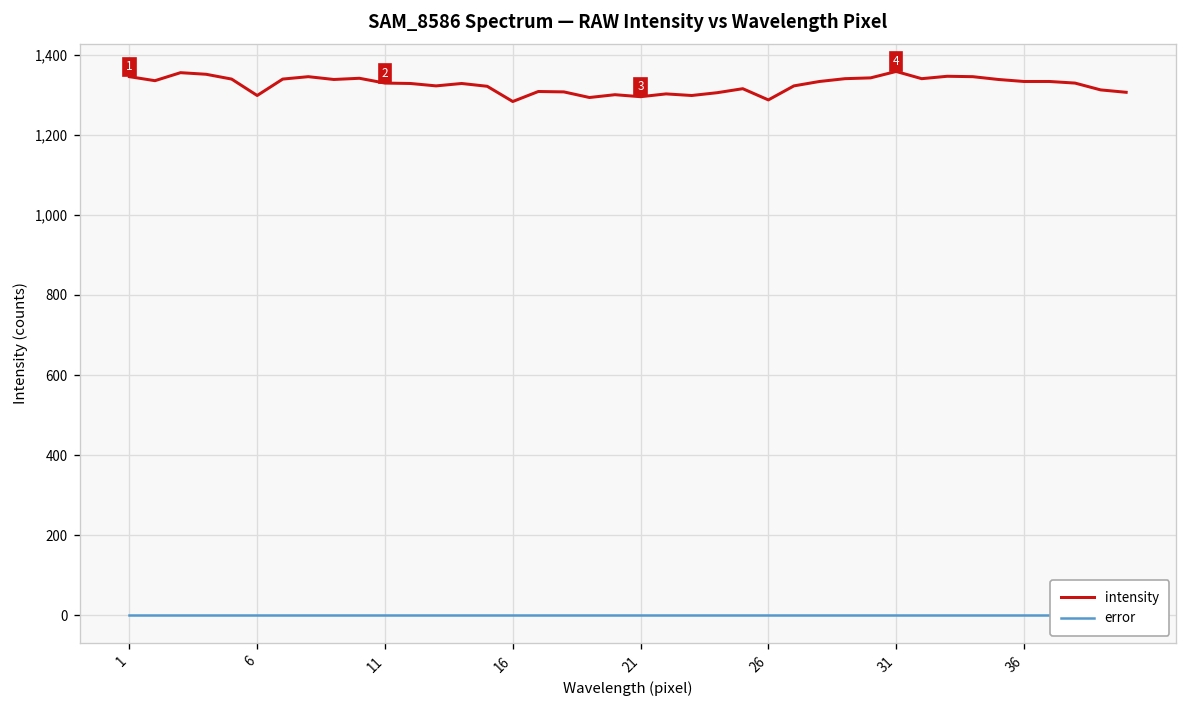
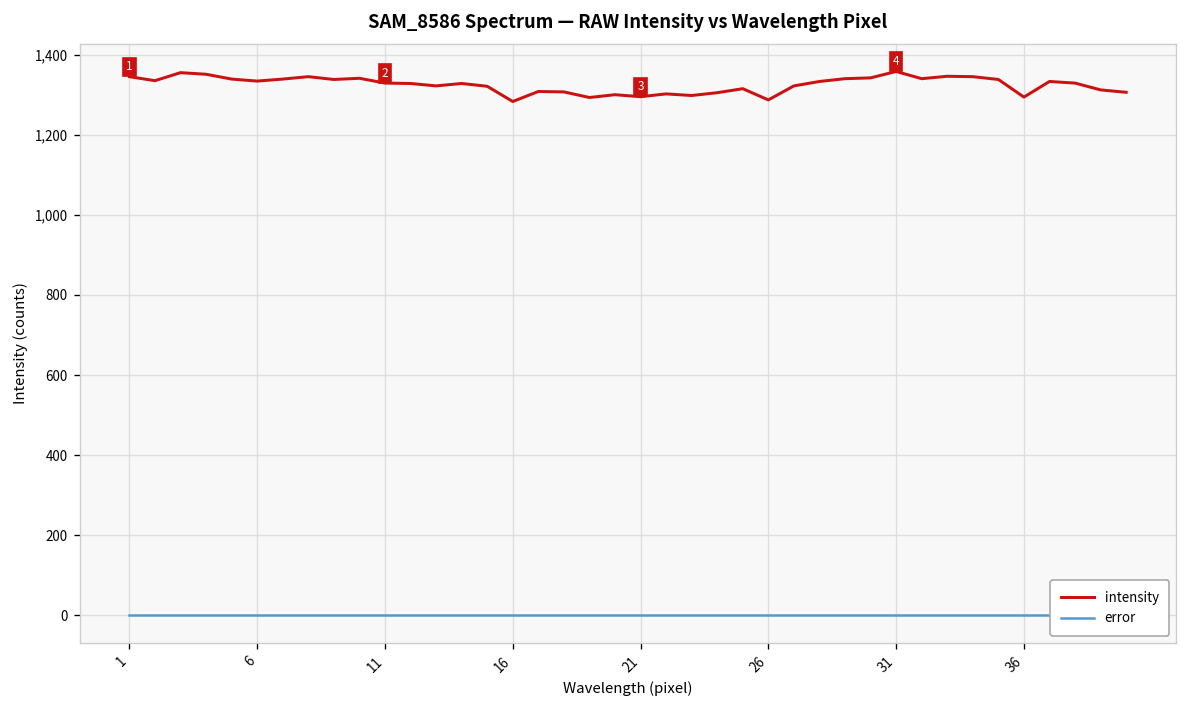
intensity, 6: 1,300 -> 1,330
intensity, 36: 1,330 -> 1,290
